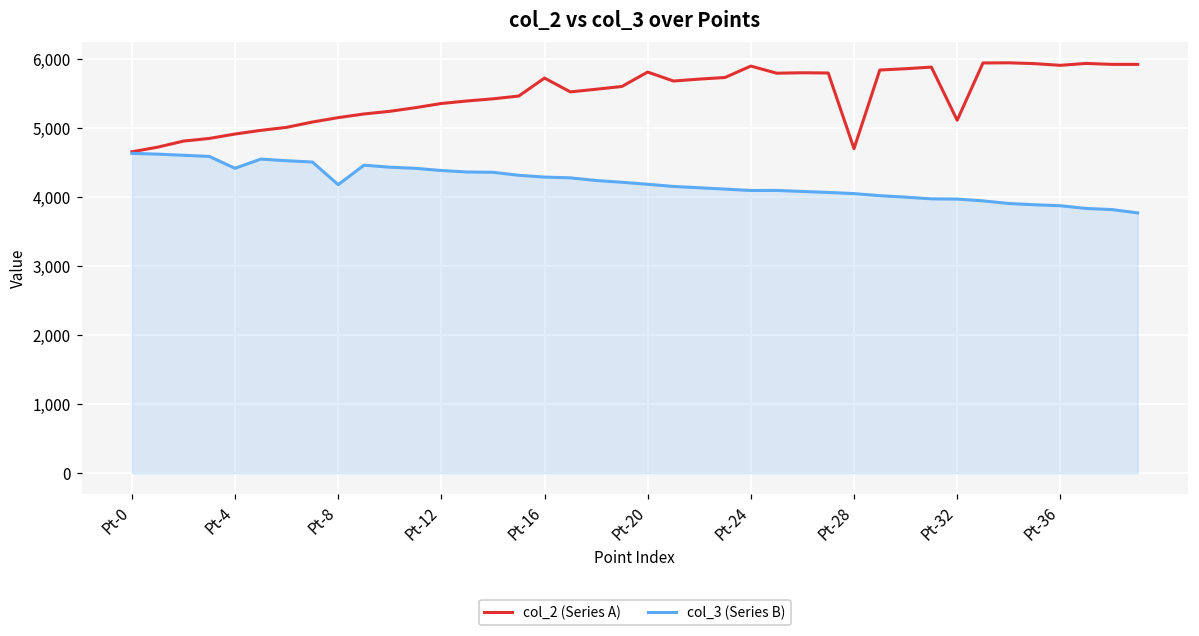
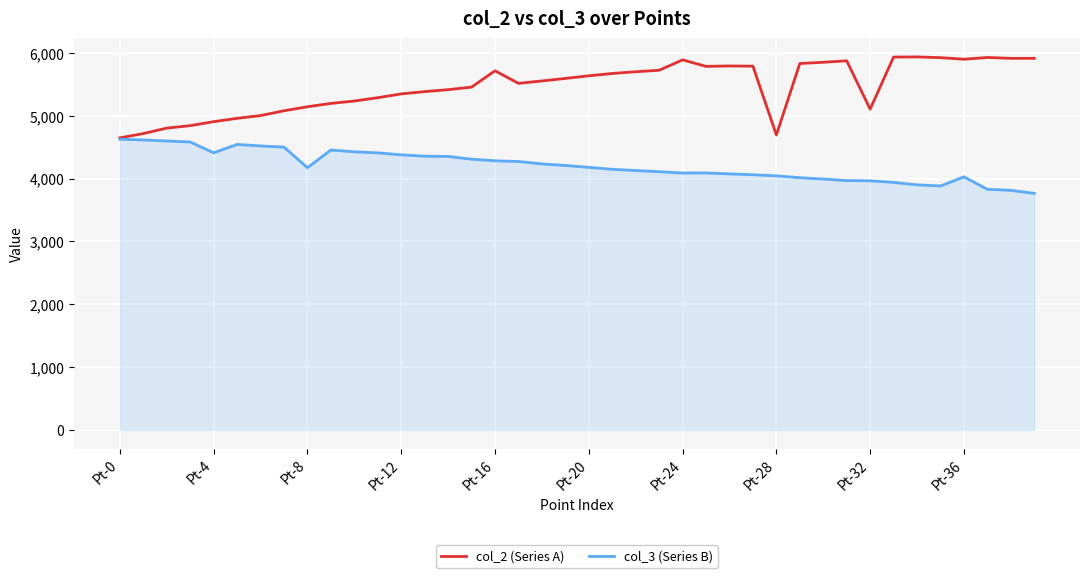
col_2 (Series A), Pt-20: 5,800 -> 5,600
col_3 (Series B), Pt-36: 3,900 -> 4,000
